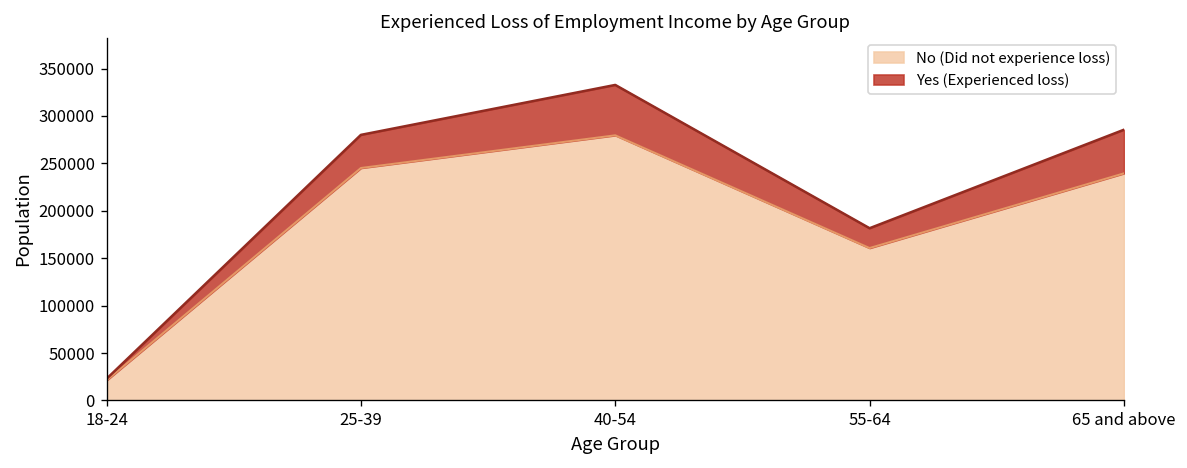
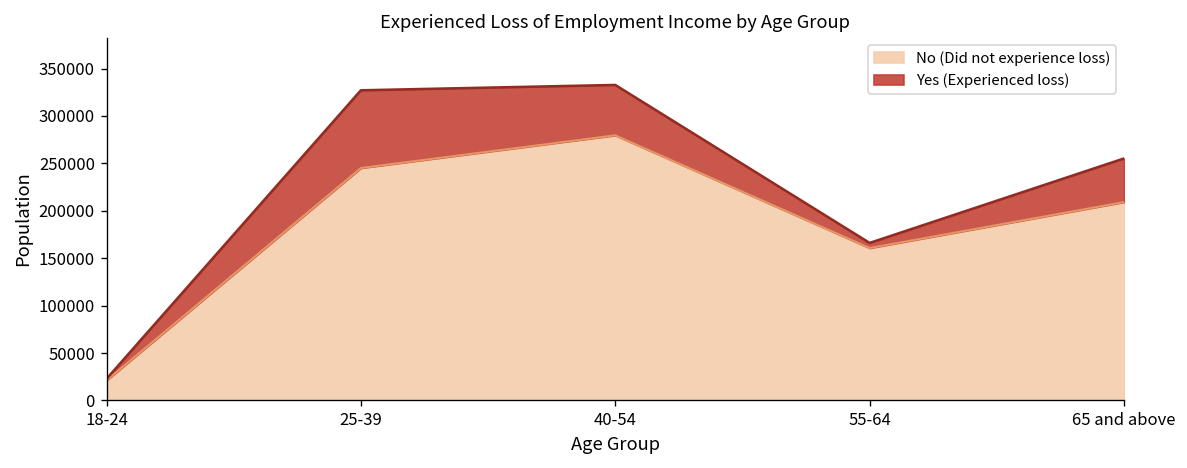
Yes (Experienced loss), 25-39: 30000 -> 80000
Yes (Experienced loss), 55-64: 20000 -> 10000
No (Did not experience loss), 65 and above: 240000 -> 210000
